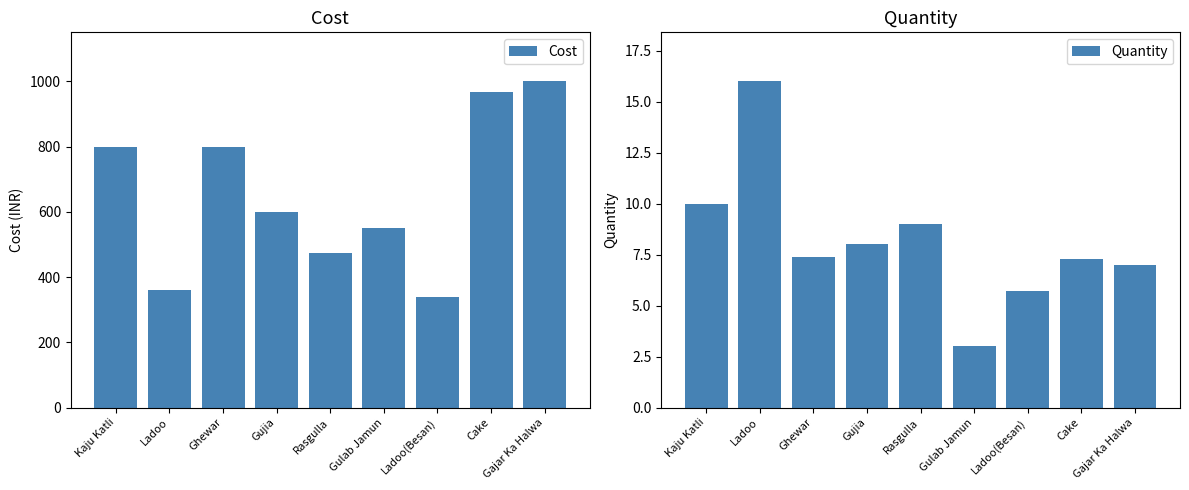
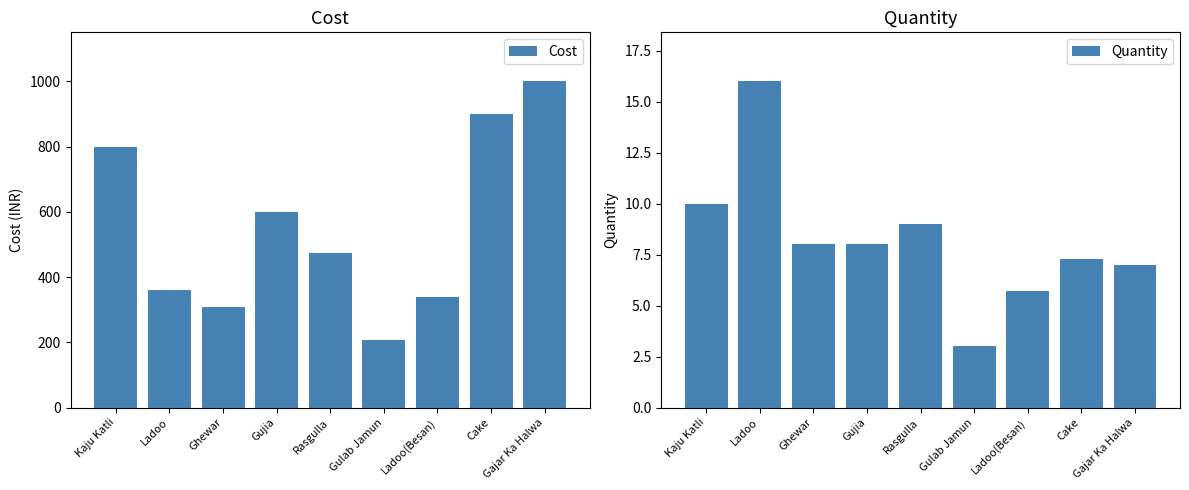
Cost, Ghewar: 800 -> 310
Cost, Gulab Jamun: 550 -> 210
Cost, Cake: 970 -> 900
Quantity, Ghewar: 7.4 -> 8.0
